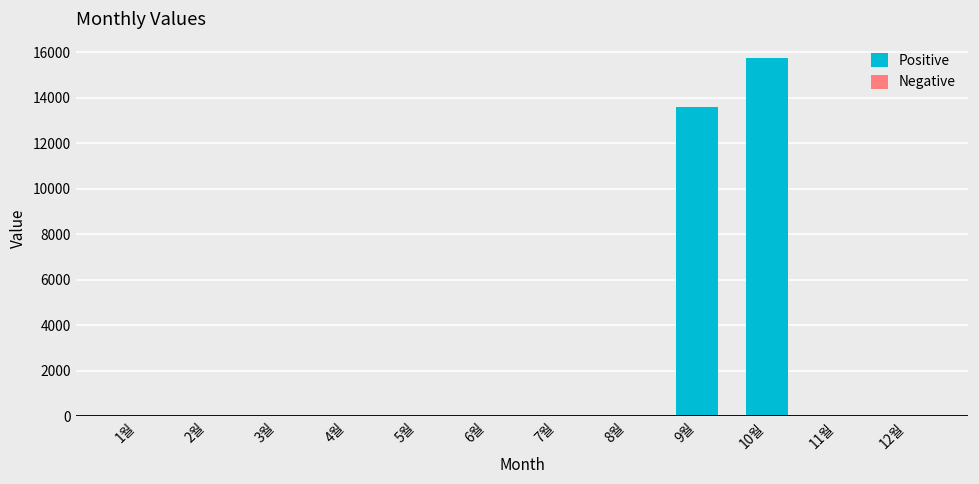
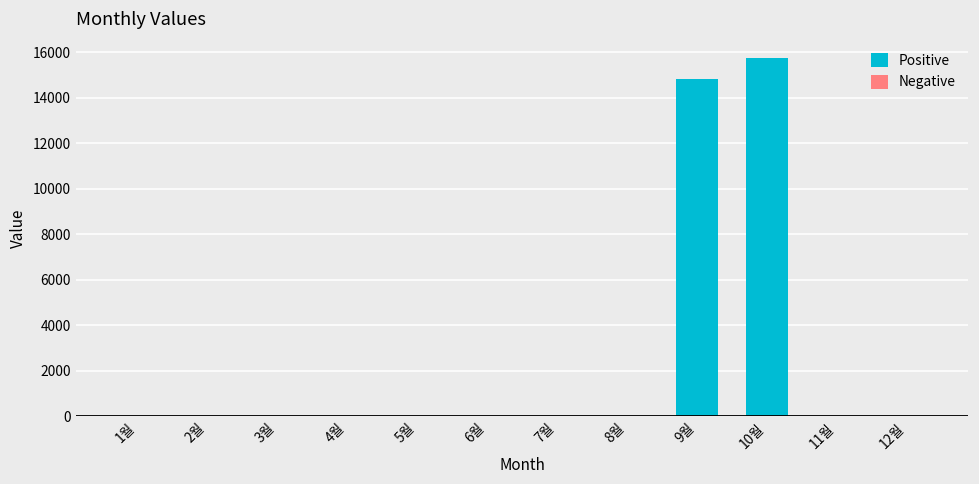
Positive, 9월: 13600 -> 14800
